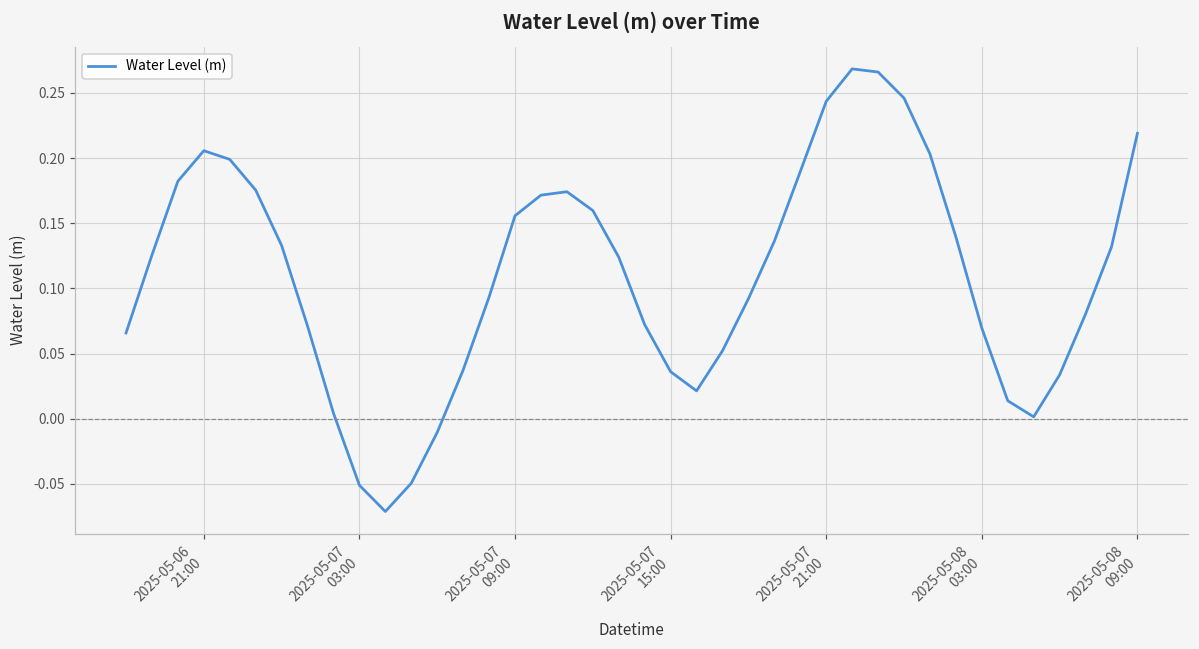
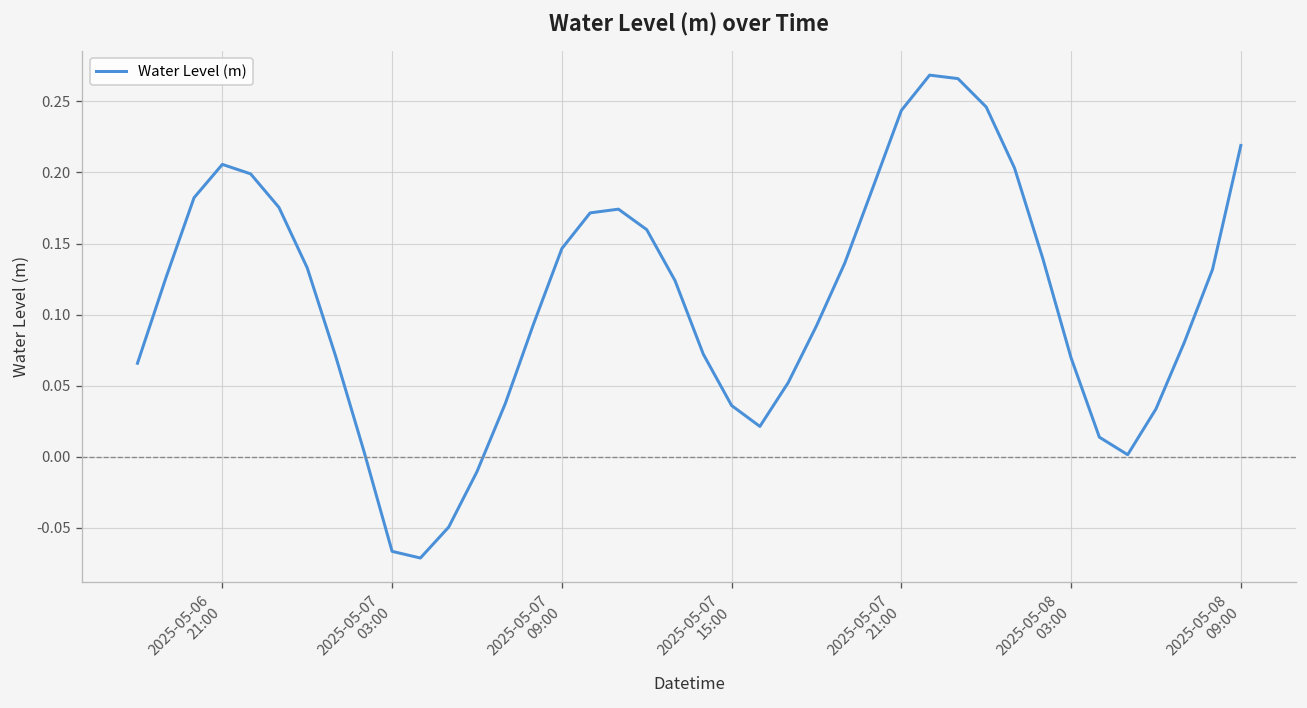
2025-05-07 03:00: -0.051 -> -0.066
2025-05-07 09:00: 0.156 -> 0.146
